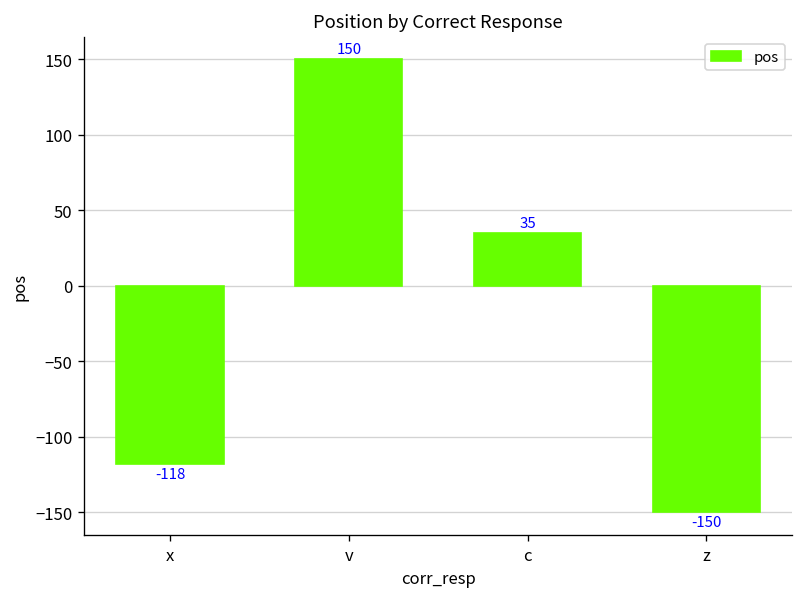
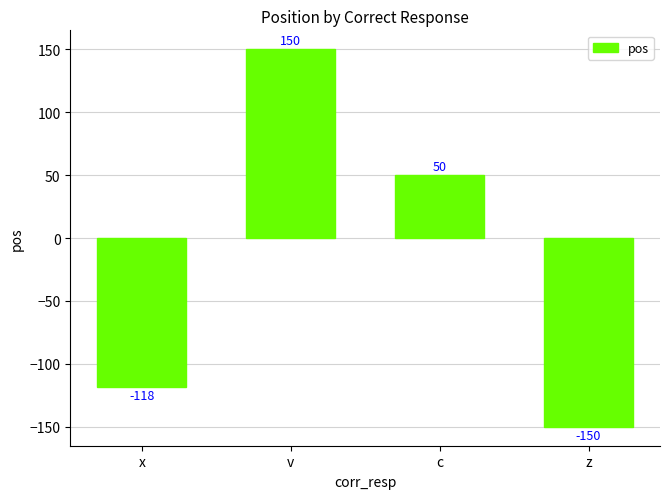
c: 35 -> 50
